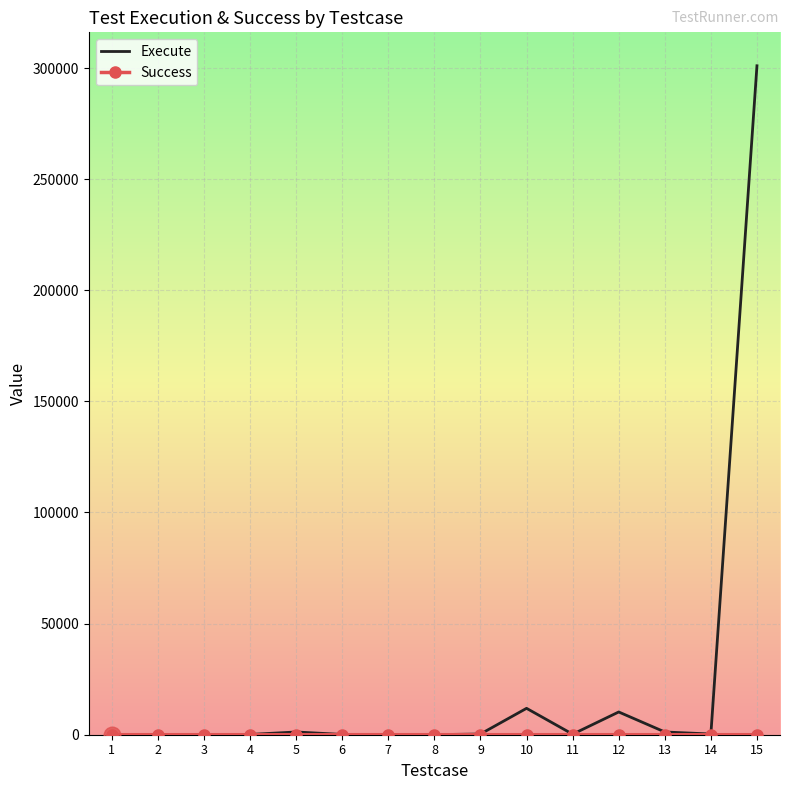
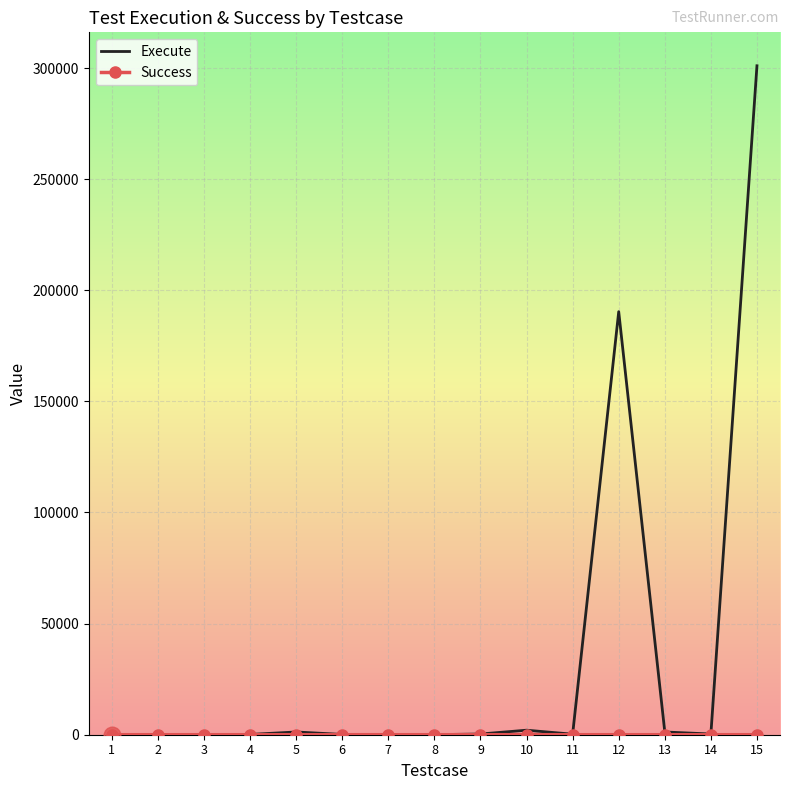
Execute, 10: 12000 -> 2000
Execute, 12: 10000 -> 190000
